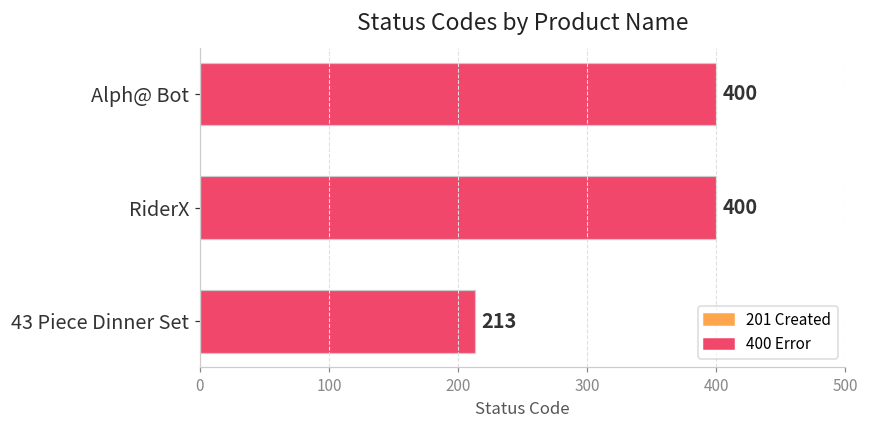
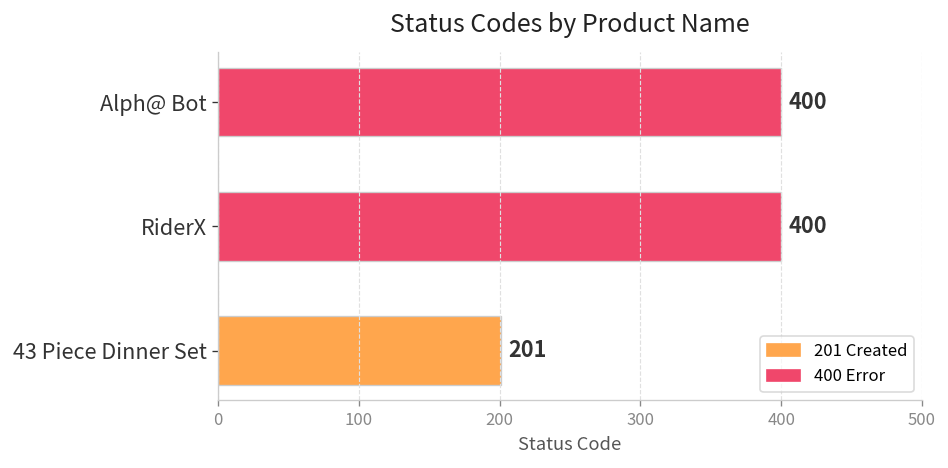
43 Piece Dinner Set: 213 -> 201
